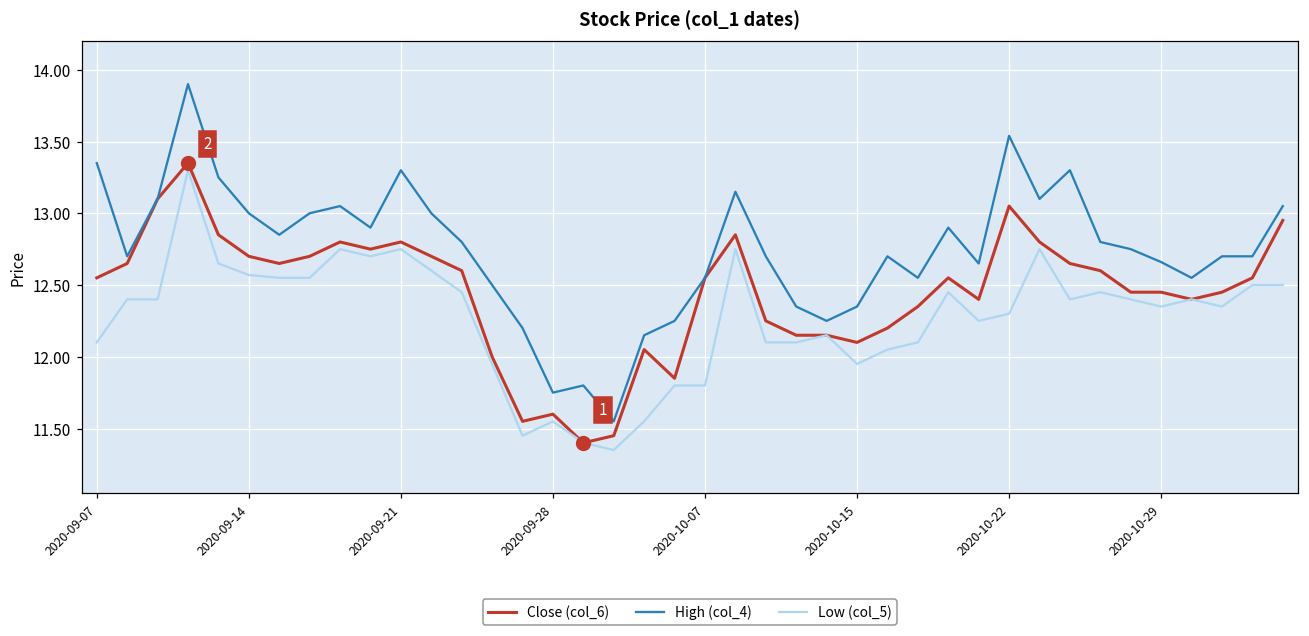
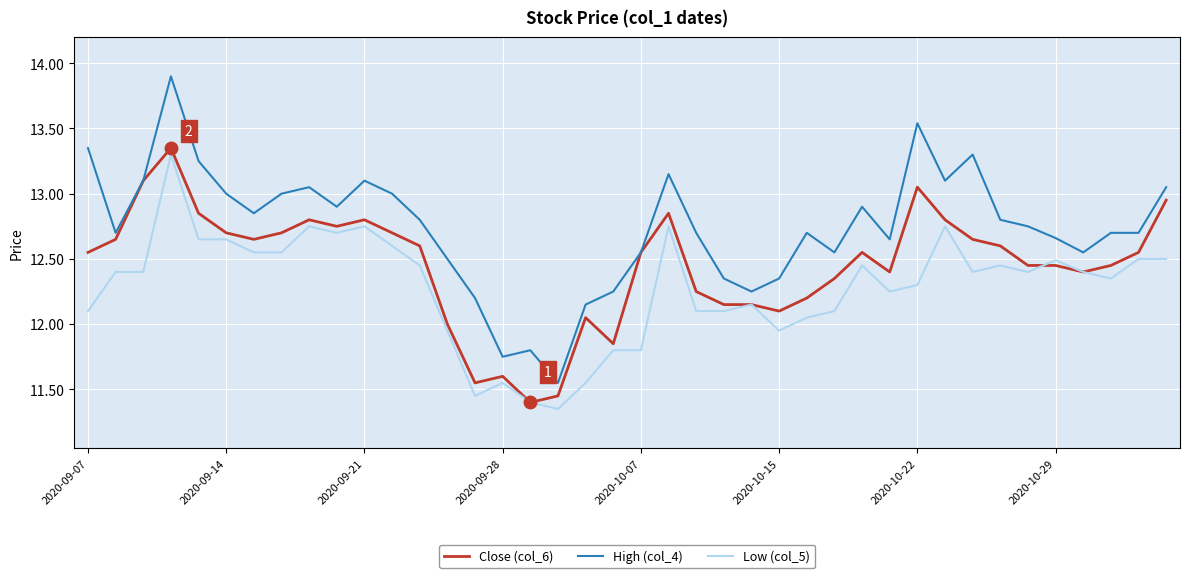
Low (col_5), 2020-09-14: 12.57 -> 12.65
High (col_4), 2020-09-21: 13.3 -> 13.1
Low (col_5), 2020-10-29: 12.35 -> 12.49
